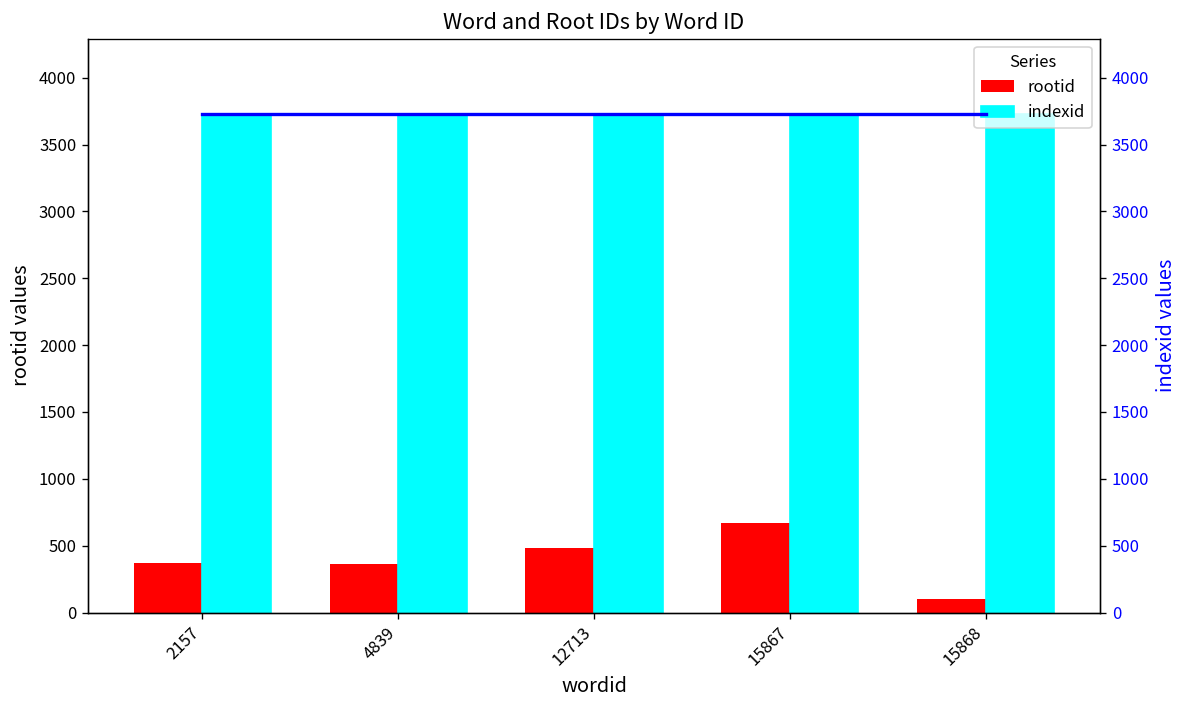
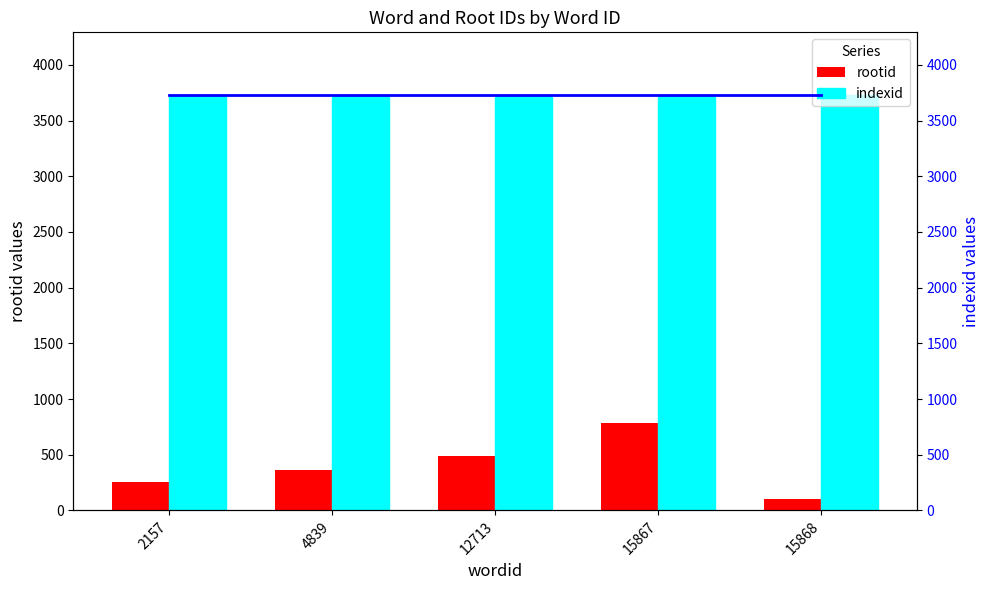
rootid, 2157: 370 -> 260
rootid, 15867: 670 -> 780
